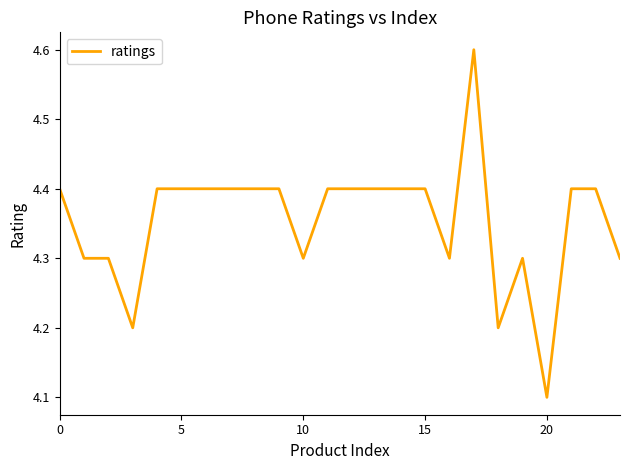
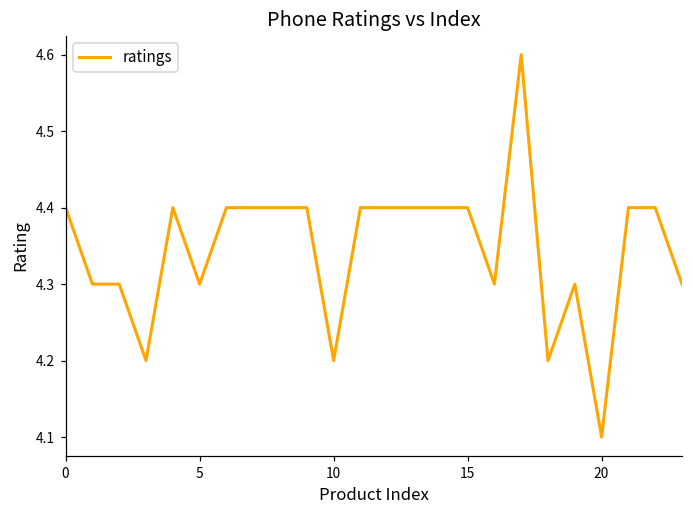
5: 4.4 -> 4.3
10: 4.3 -> 4.2
